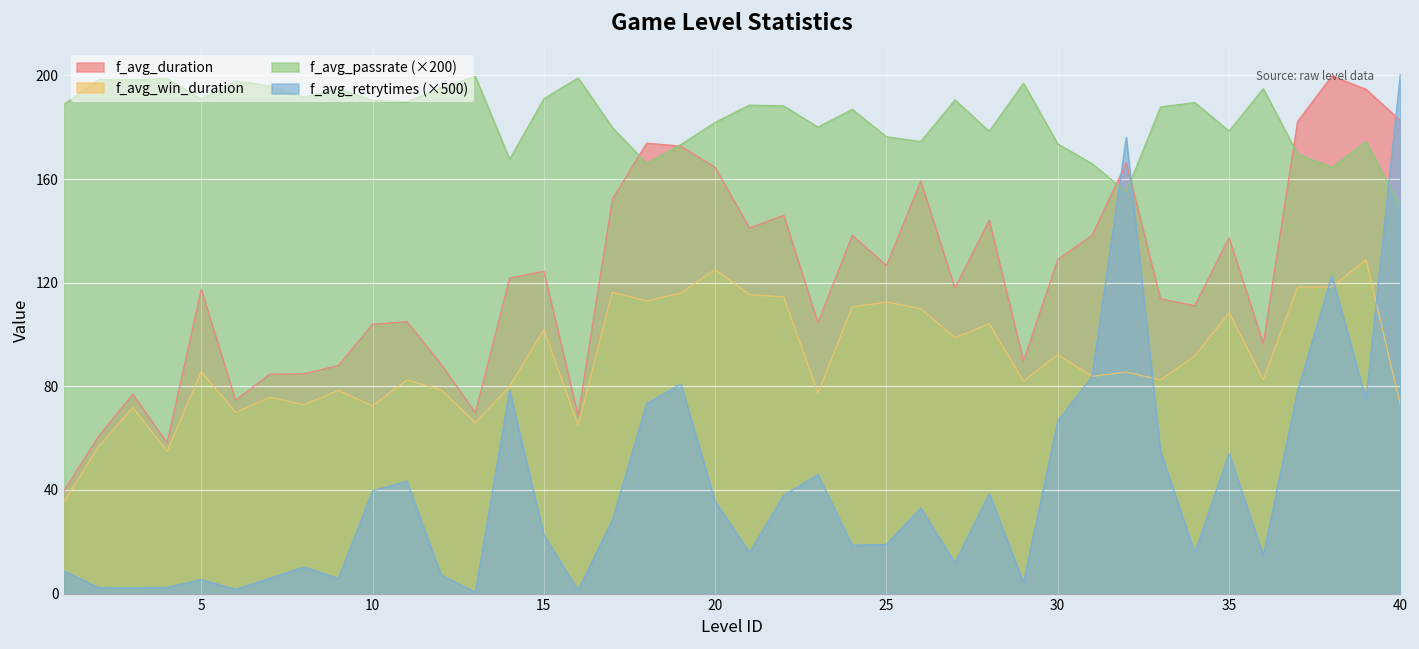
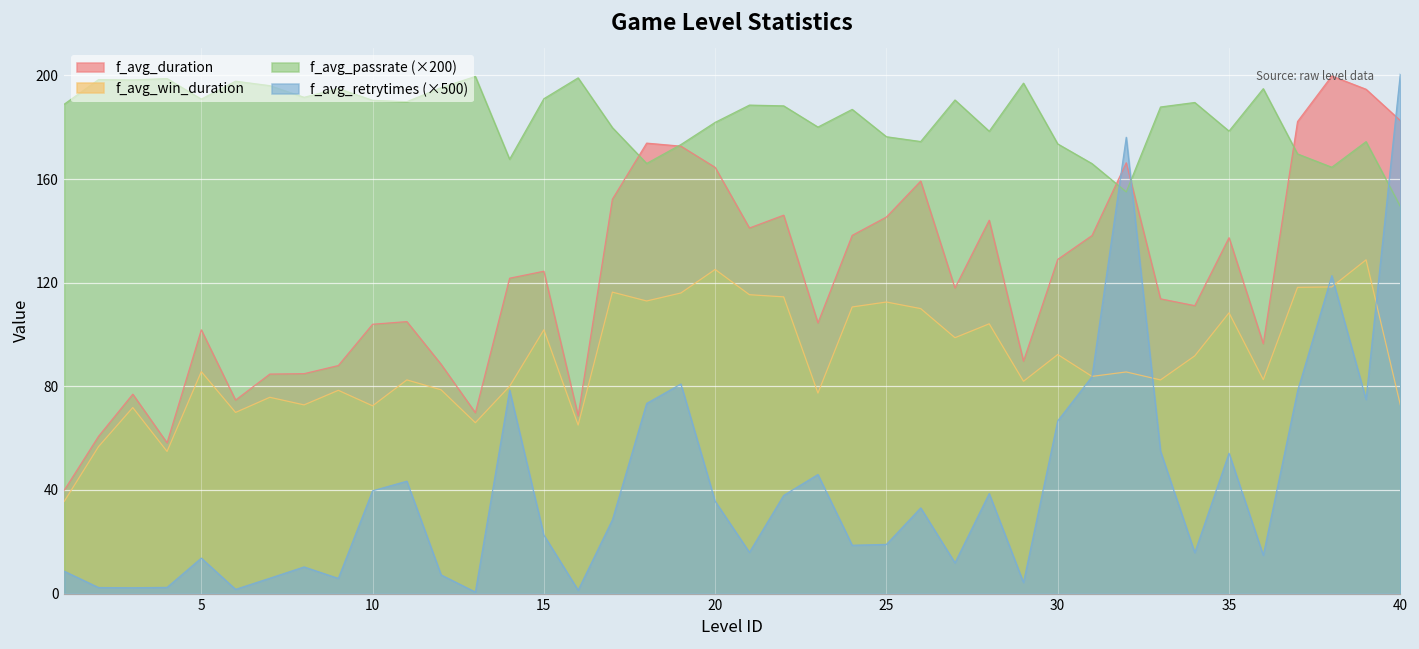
f_avg_duration, 5: 117 -> 102
f_avg_retrytimes (×500), 5: 5 -> 14
f_avg_duration, 25: 127 -> 145
